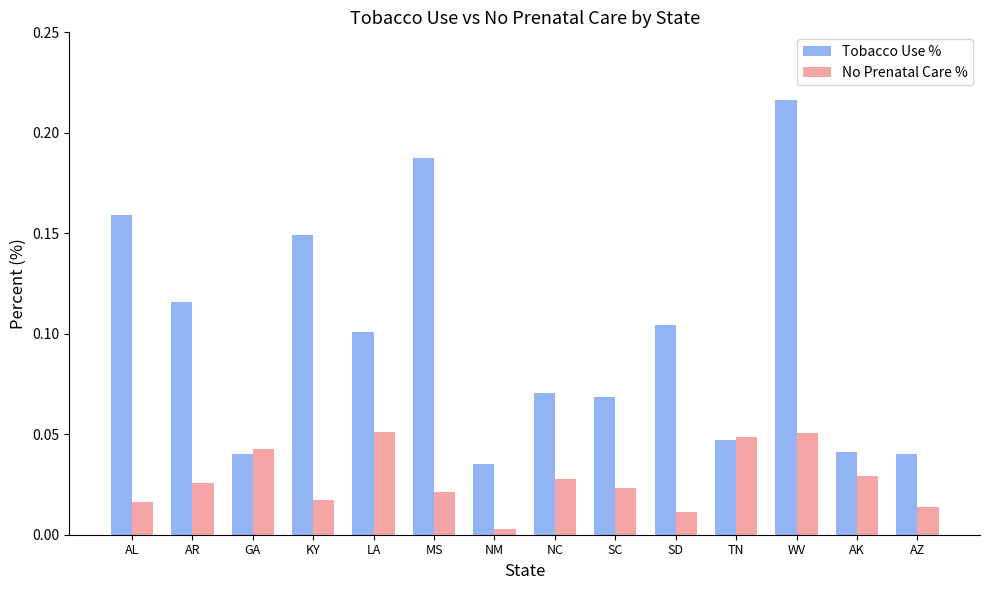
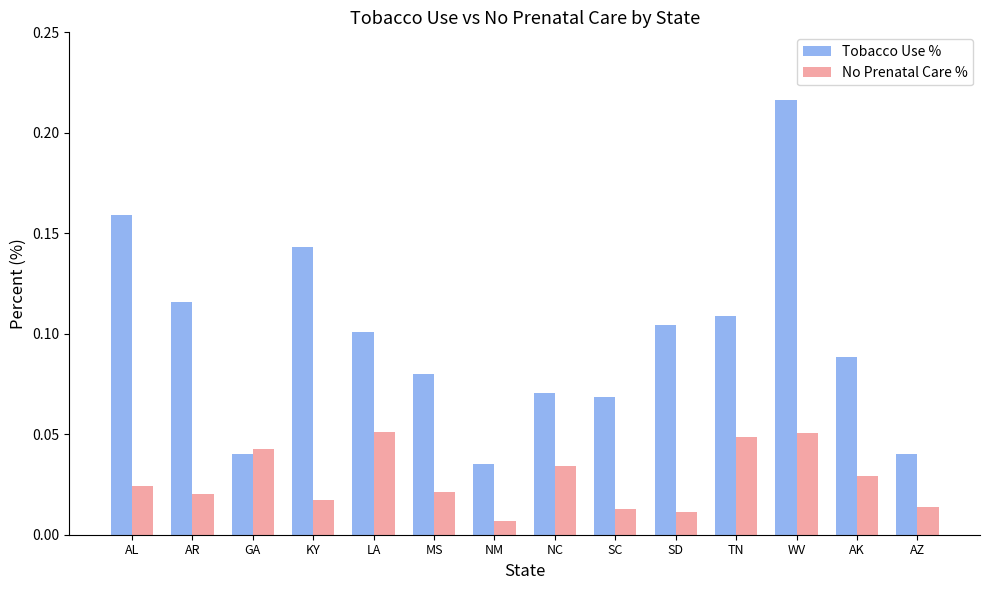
No Prenatal Care %, AL: 0.016 -> 0.024
No Prenatal Care %, AR: 0.026 -> 0.021
Tobacco Use %, KY: 0.149 -> 0.143
Tobacco Use %, MS: 0.187 -> 0.080
No Prenatal Care %, NM: 0.003 -> 0.007
No Prenatal Care %, NC: 0.028 -> 0.034
No Prenatal Care %, SC: 0.023 -> 0.013
Tobacco Use %, TN: 0.047 -> 0.109
Tobacco Use %, AK: 0.041 -> 0.088
